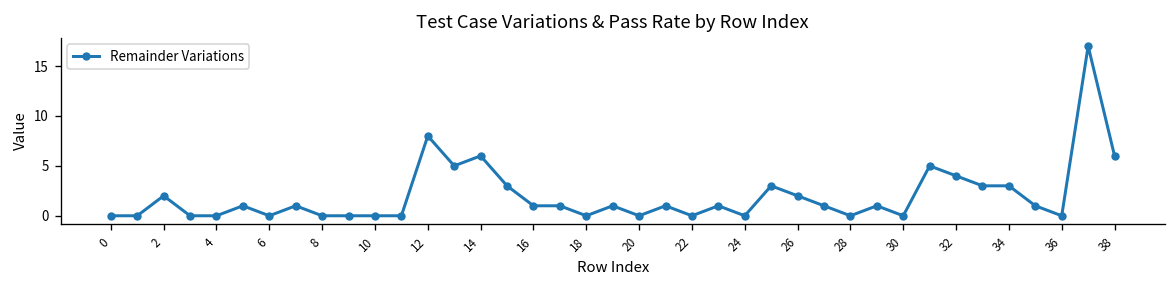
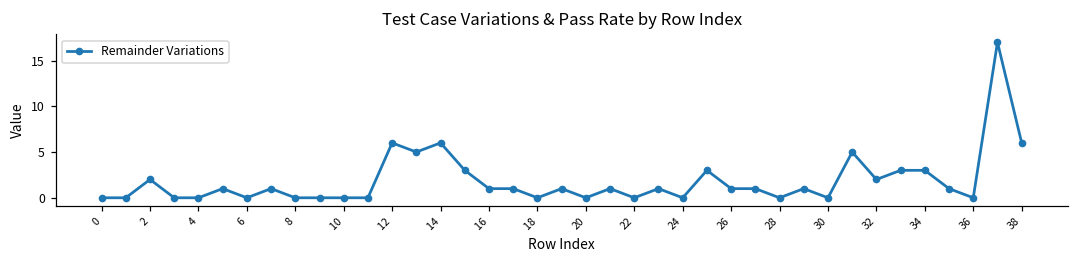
12: 8 -> 6
26: 2 -> 1
32: 4 -> 2
